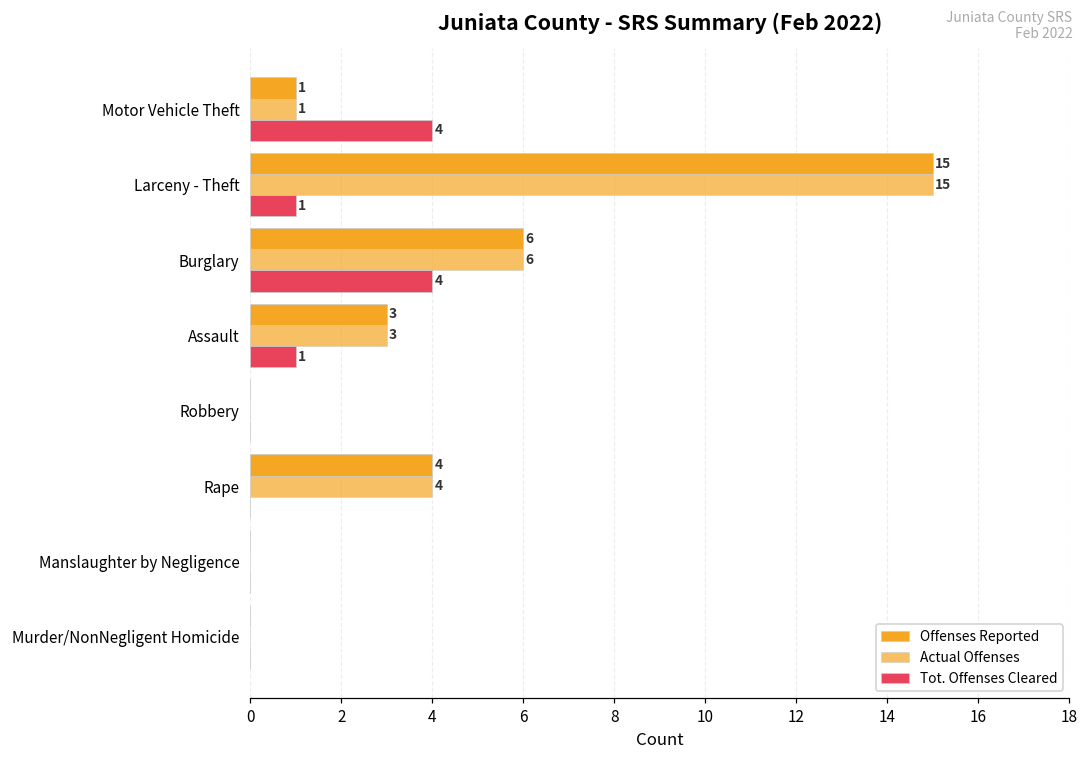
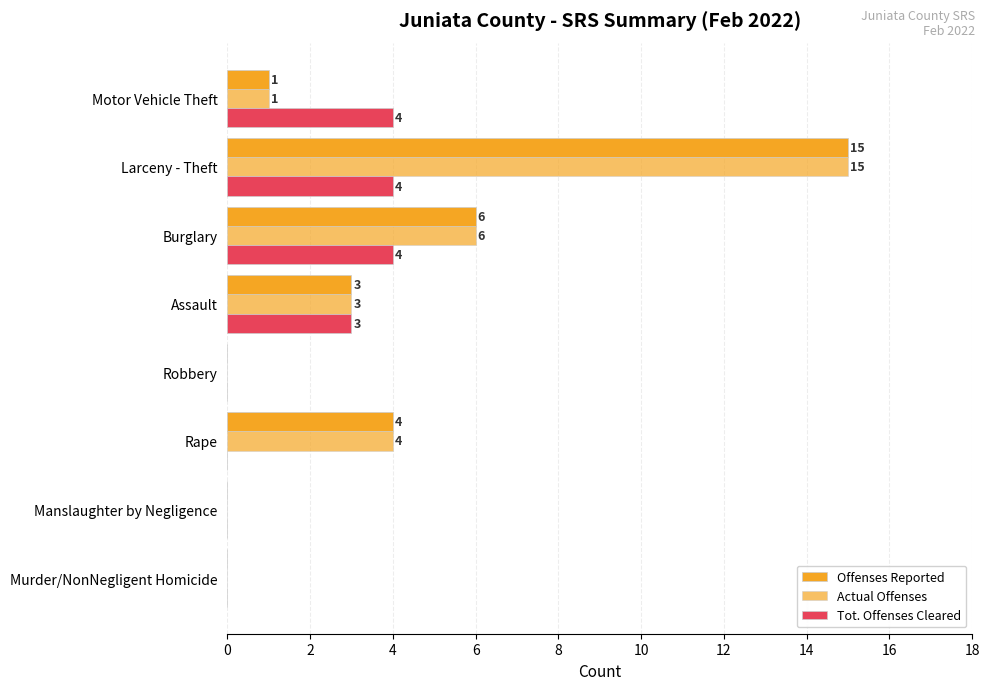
Tot. Offenses Cleared, Larceny - Theft: 1 -> 4
Tot. Offenses Cleared, Assault: 1 -> 3
